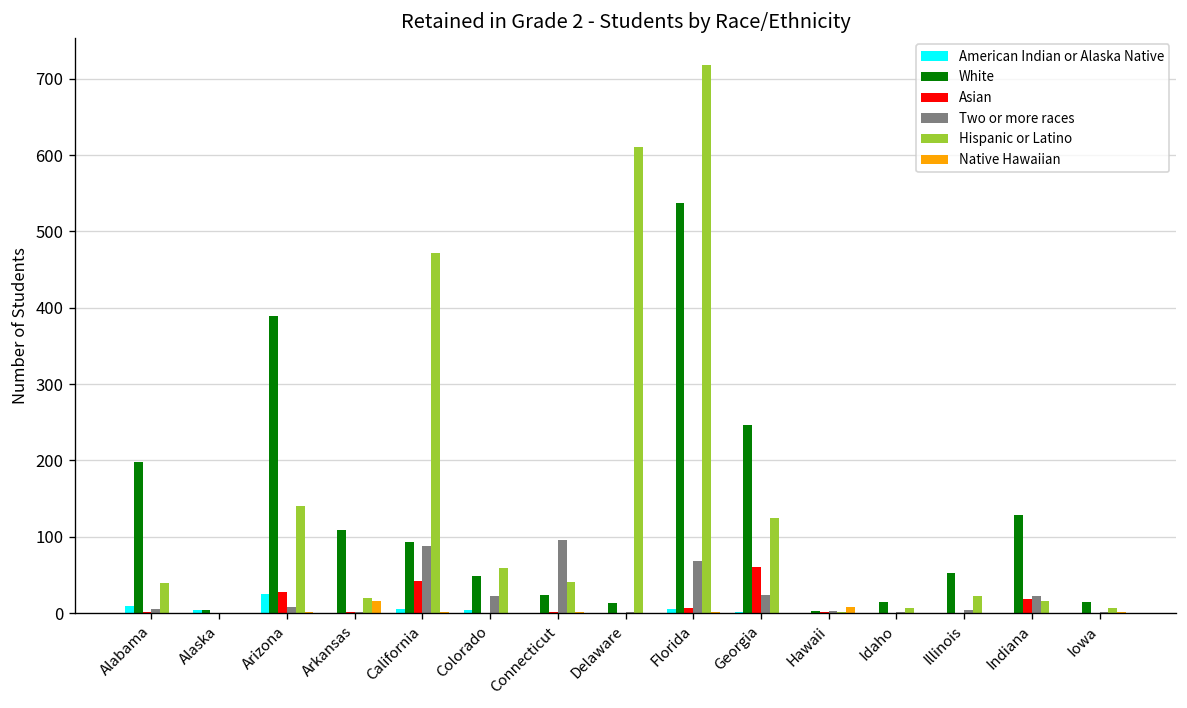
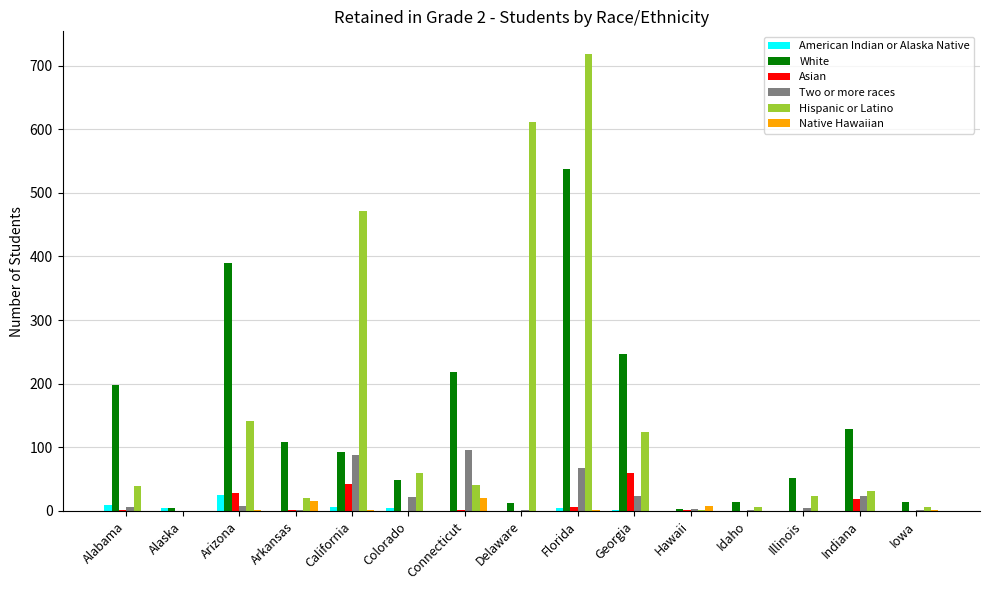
White, Connecticut: 20 -> 220
Native Hawaiian, Connecticut: 0 -> 20
Hispanic or Latino, Indiana: 20 -> 30
